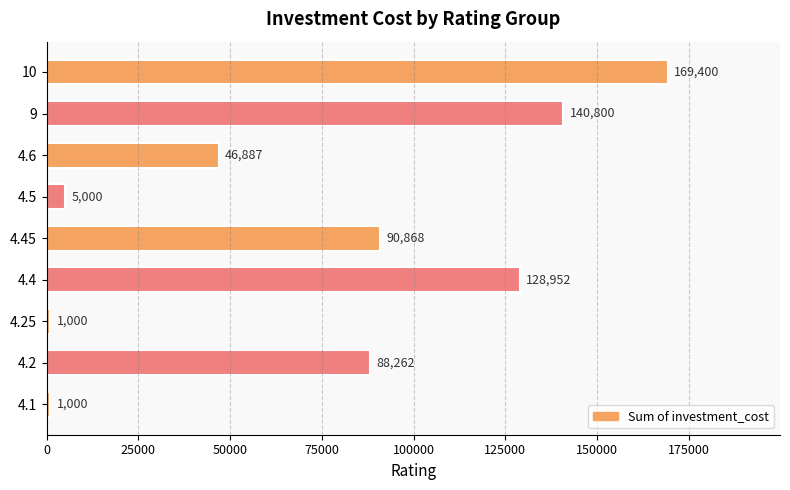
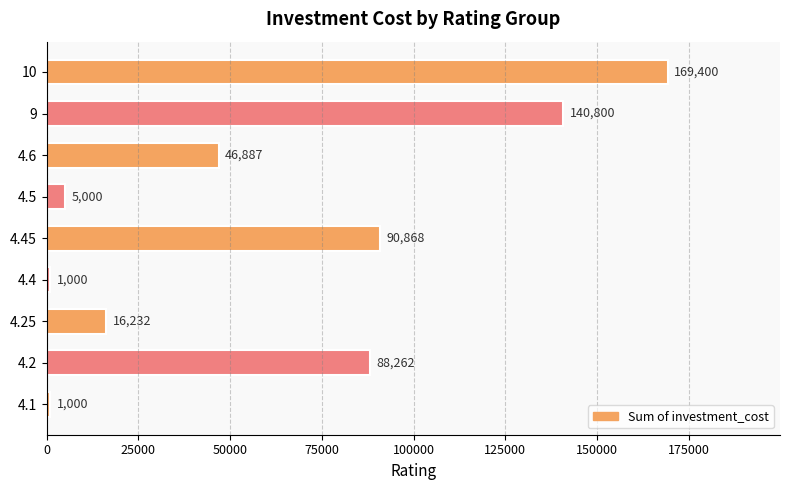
4.4: 128,952 -> 1,000
4.25: 1,000 -> 16,232
